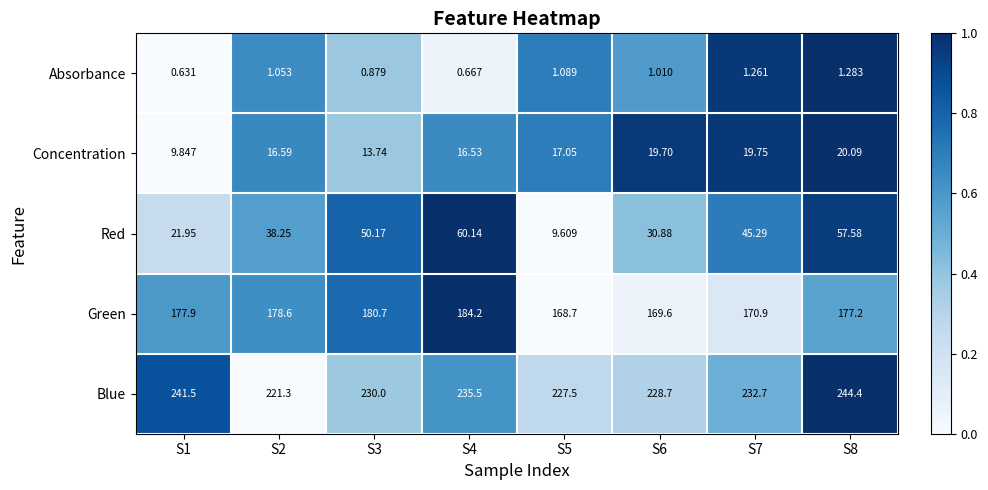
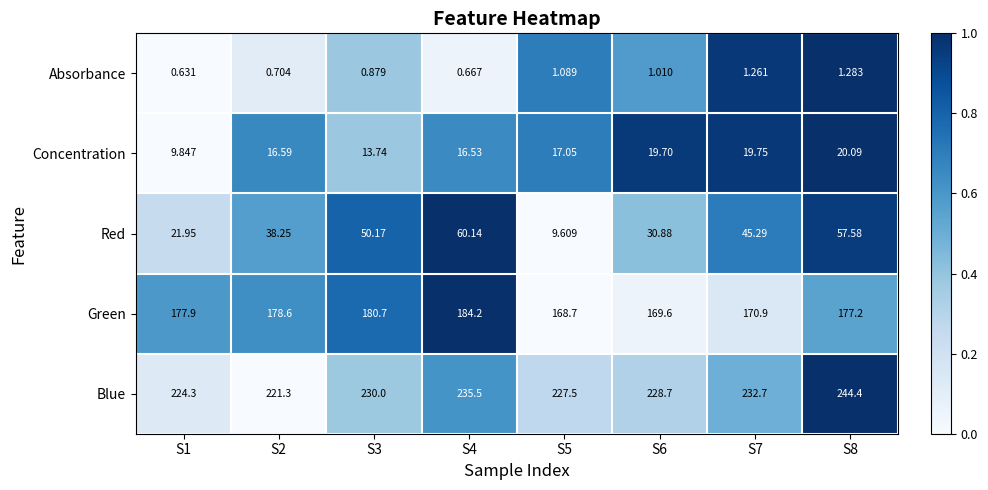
Absorbance, S2: 1.053 -> 0.704
Blue, S1: 241.5 -> 224.3
